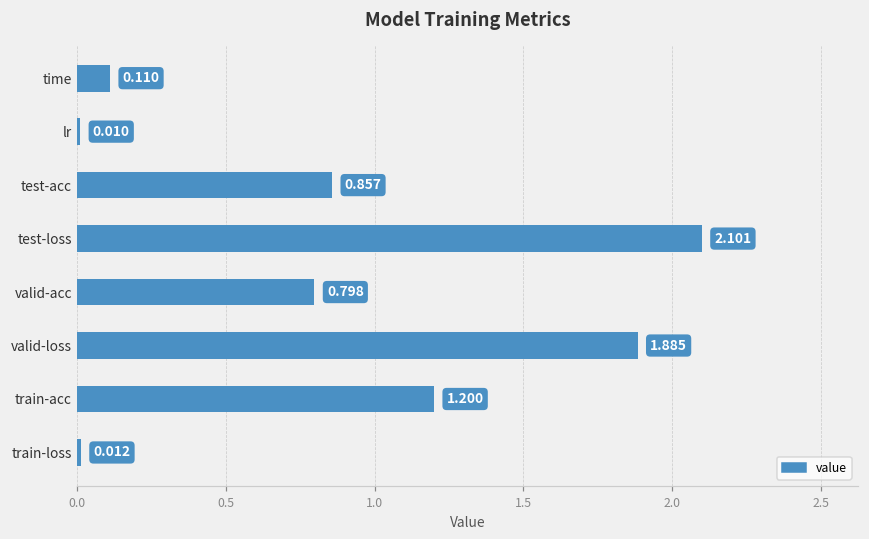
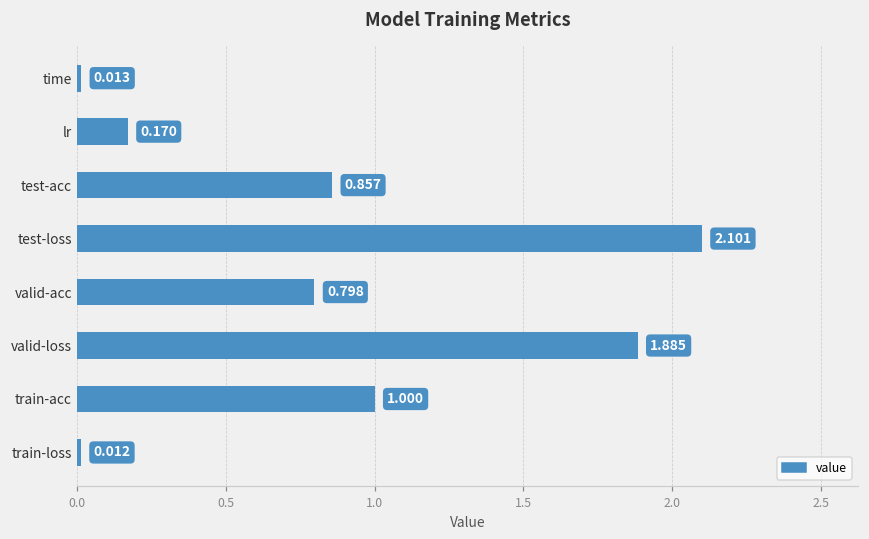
time: 0.110 -> 0.013
lr: 0.010 -> 0.170
train-acc: 1.200 -> 1.000
